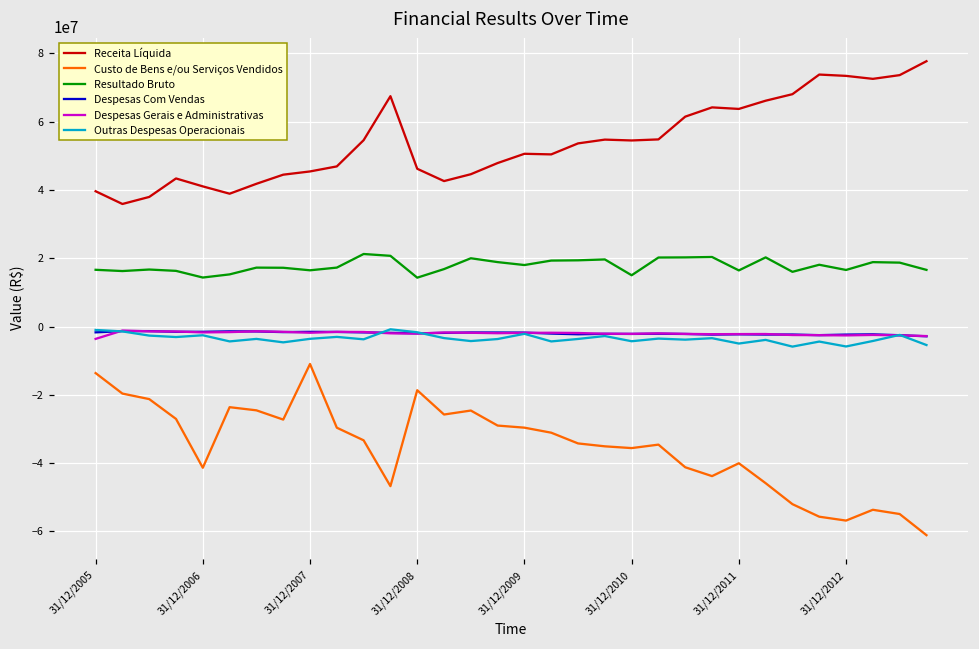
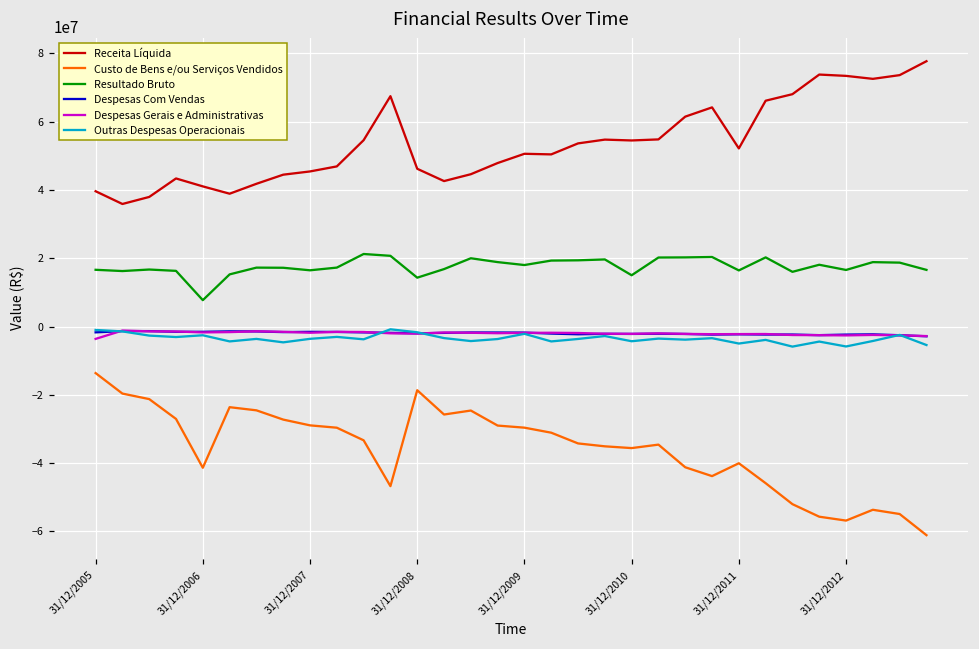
Resultado Bruto, 31/12/2006: 14000000 -> 8000000
Custo de Bens e/ou Serviços Vendidos, 31/12/2007: -11000000 -> -29000000
Receita Líquida, 31/12/2011: 64000000 -> 52000000
